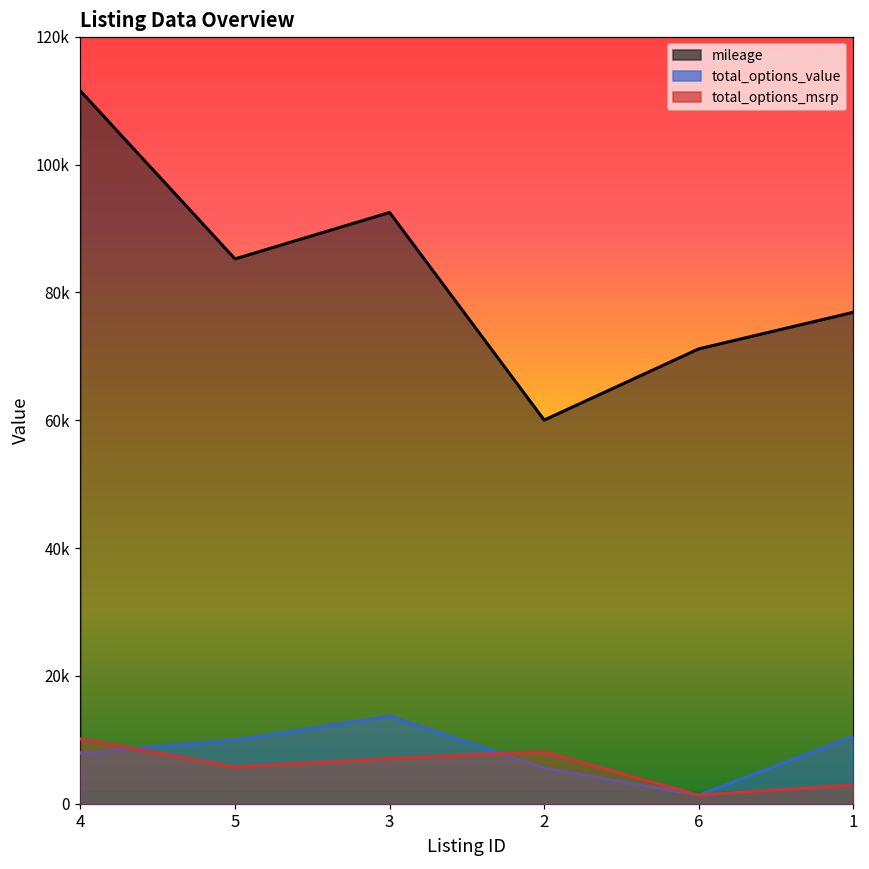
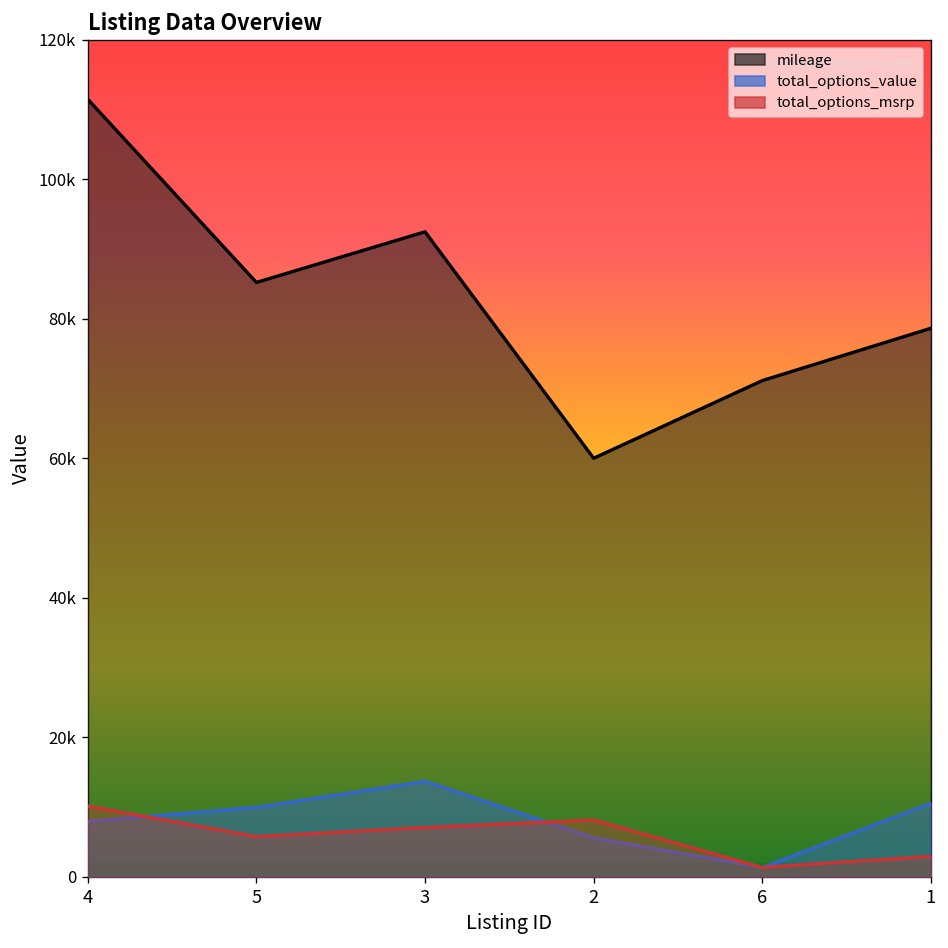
mileage, 1: 77000 -> 79000
